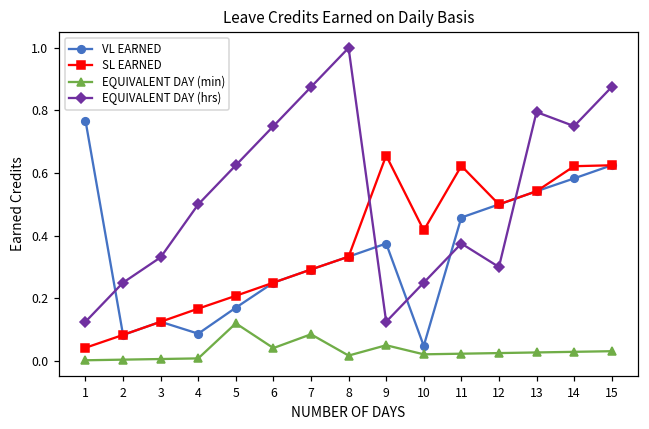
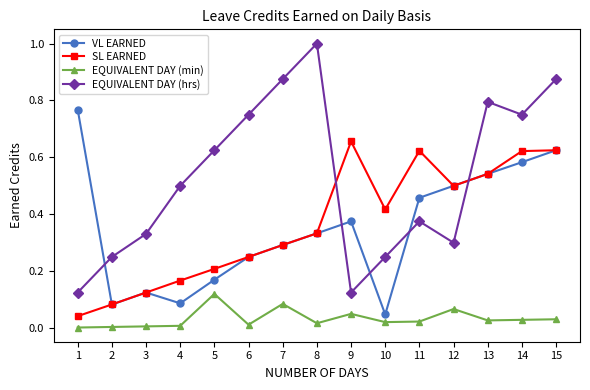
EQUIVALENT DAY (min), 6: 0.04 -> 0.01
EQUIVALENT DAY (min), 12: 0.03 -> 0.07
